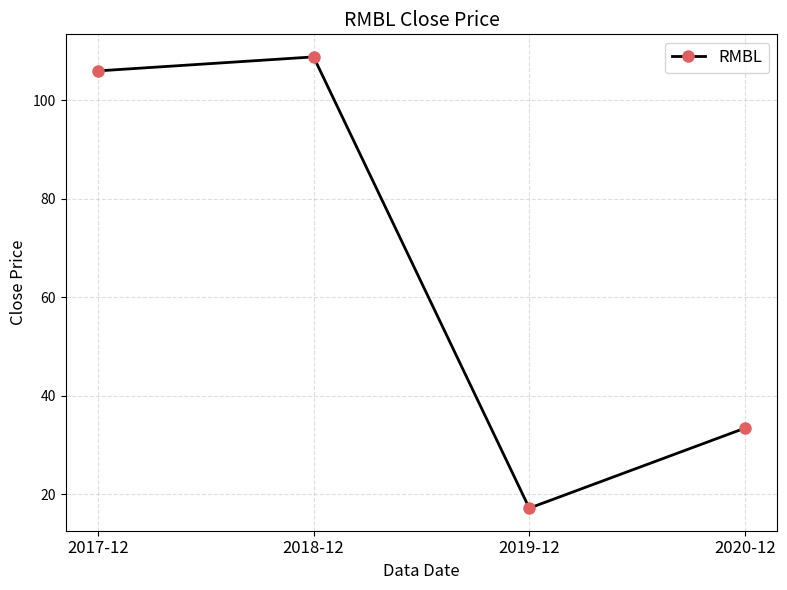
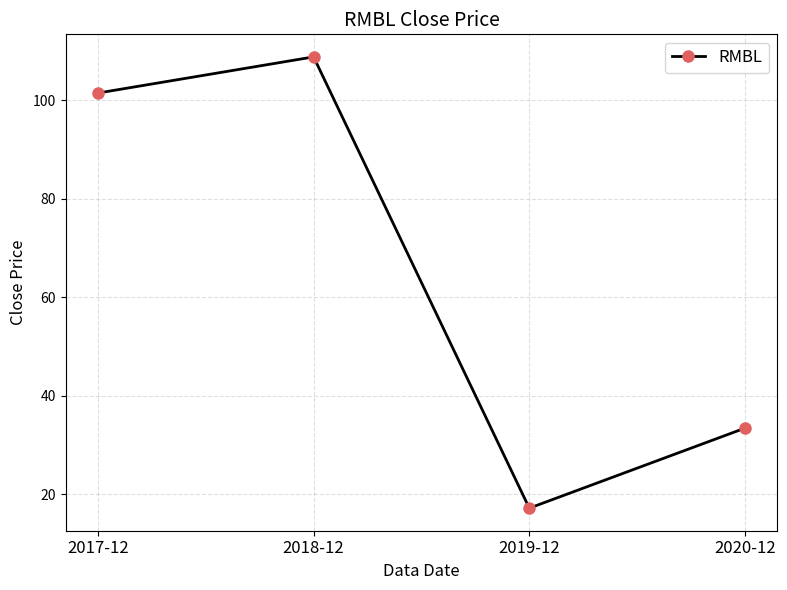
2017-12: 106 -> 101
